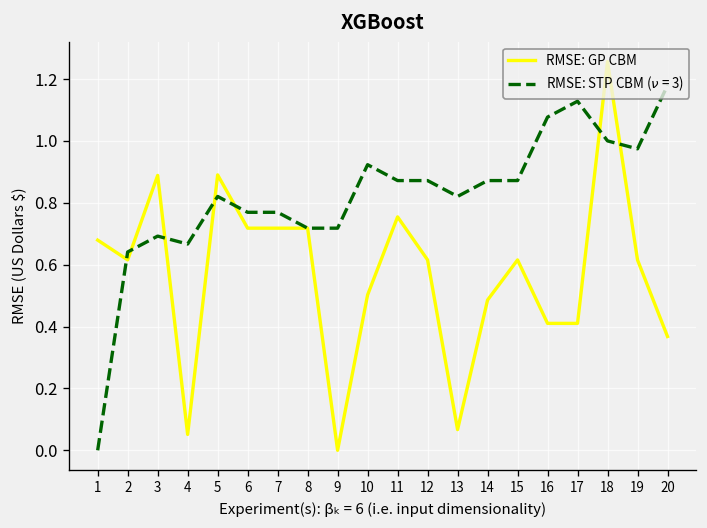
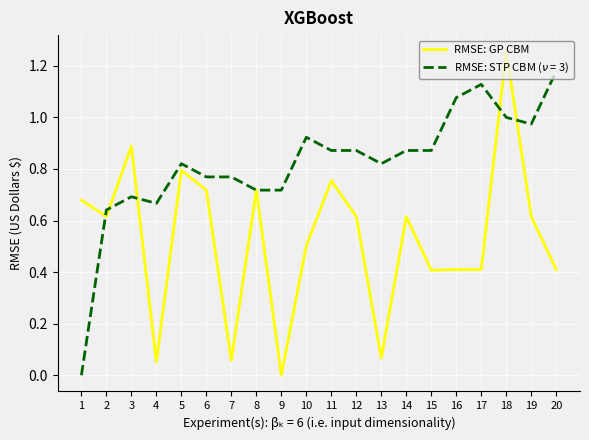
RMSE: GP CBM, 5: 0.89 -> 0.79
RMSE: GP CBM, 7: 0.72 -> 0.06
RMSE: GP CBM, 14: 0.49 -> 0.62
RMSE: GP CBM, 15: 0.62 -> 0.41
RMSE: GP CBM, 20: 0.37 -> 0.41
